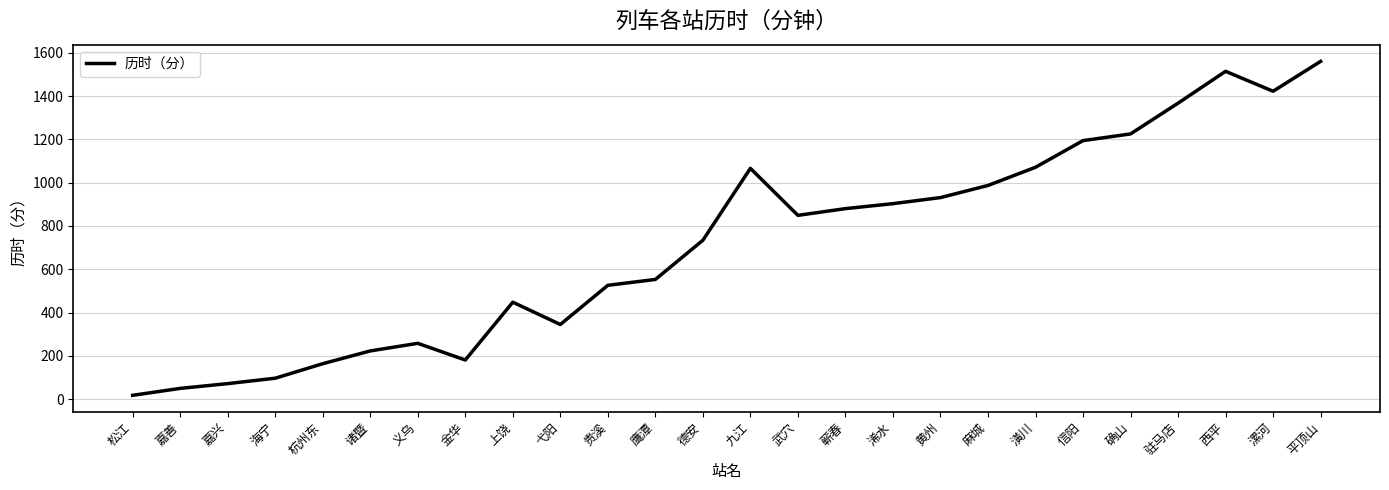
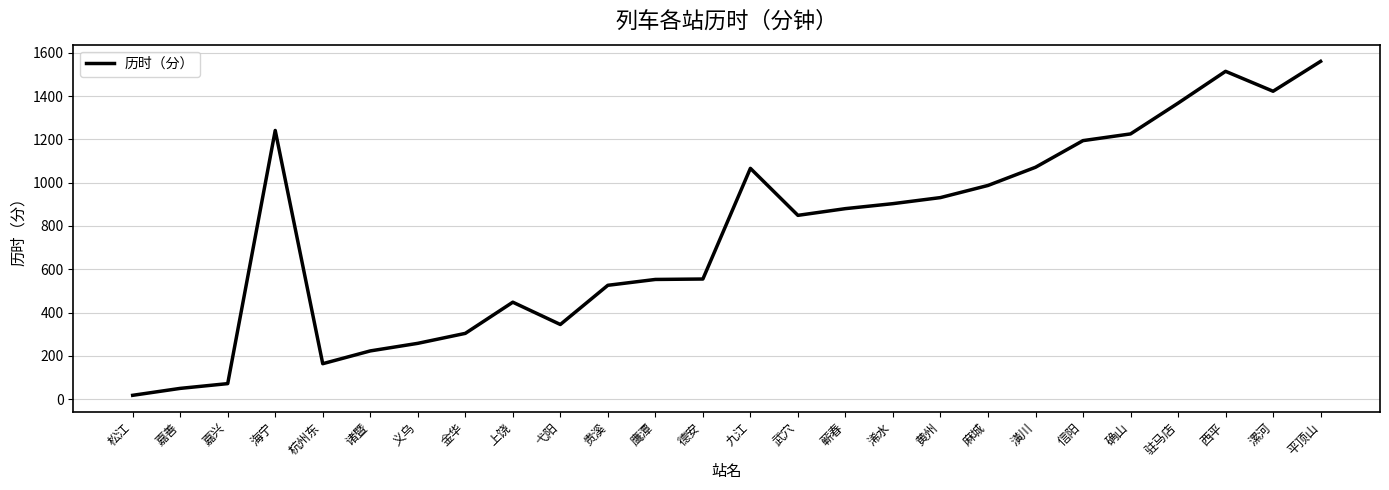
海宁: 100 -> 1240
金华: 180 -> 300
德安: 730 -> 560
